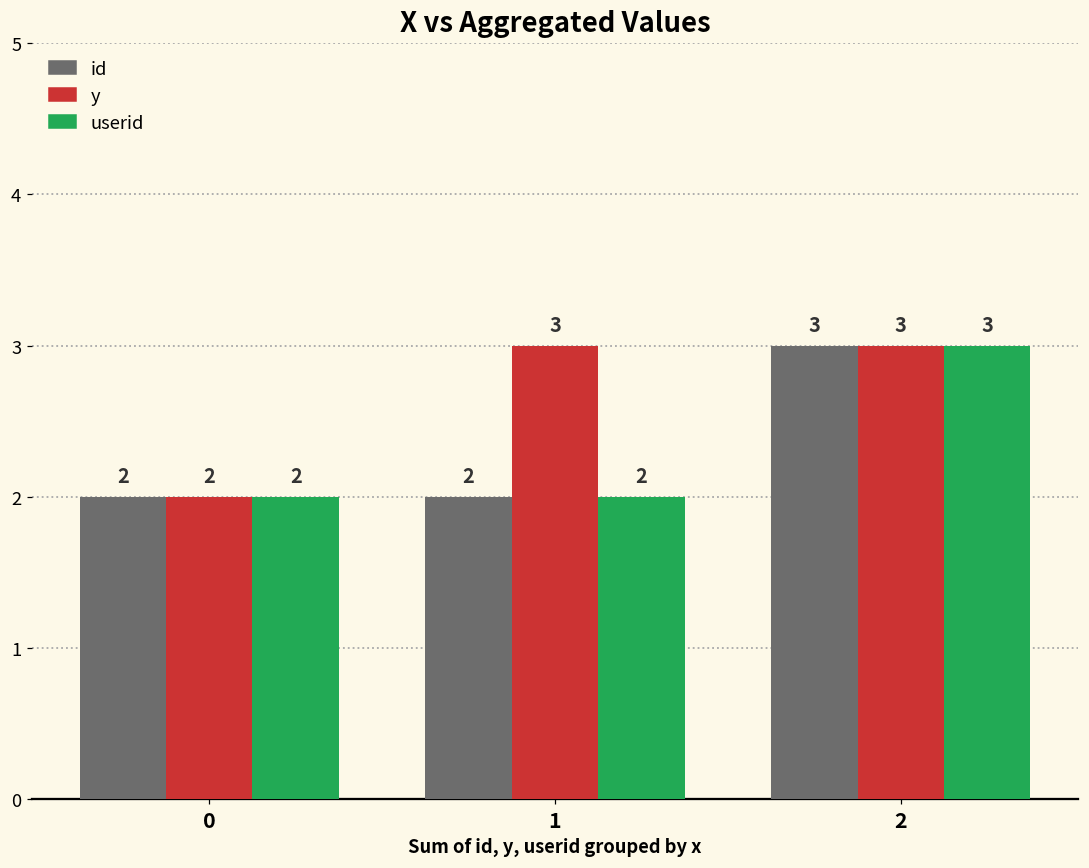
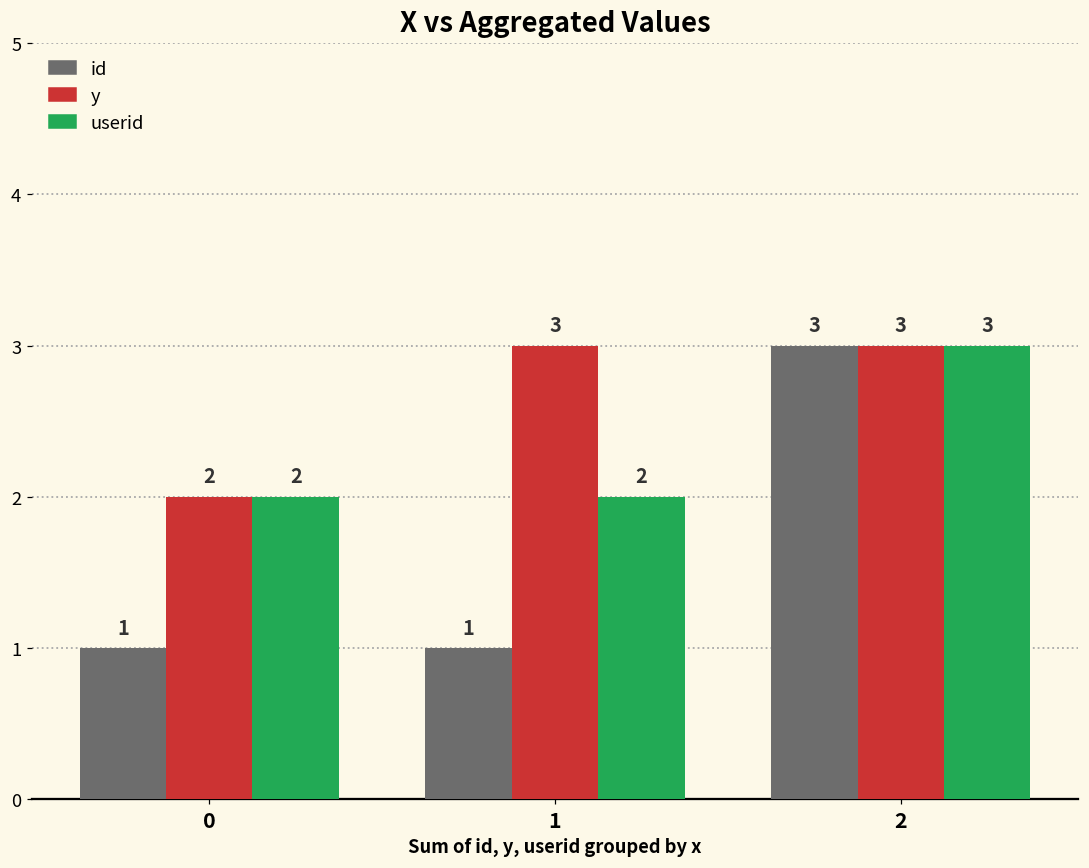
id, 0: 2 -> 1
id, 1: 2 -> 1
